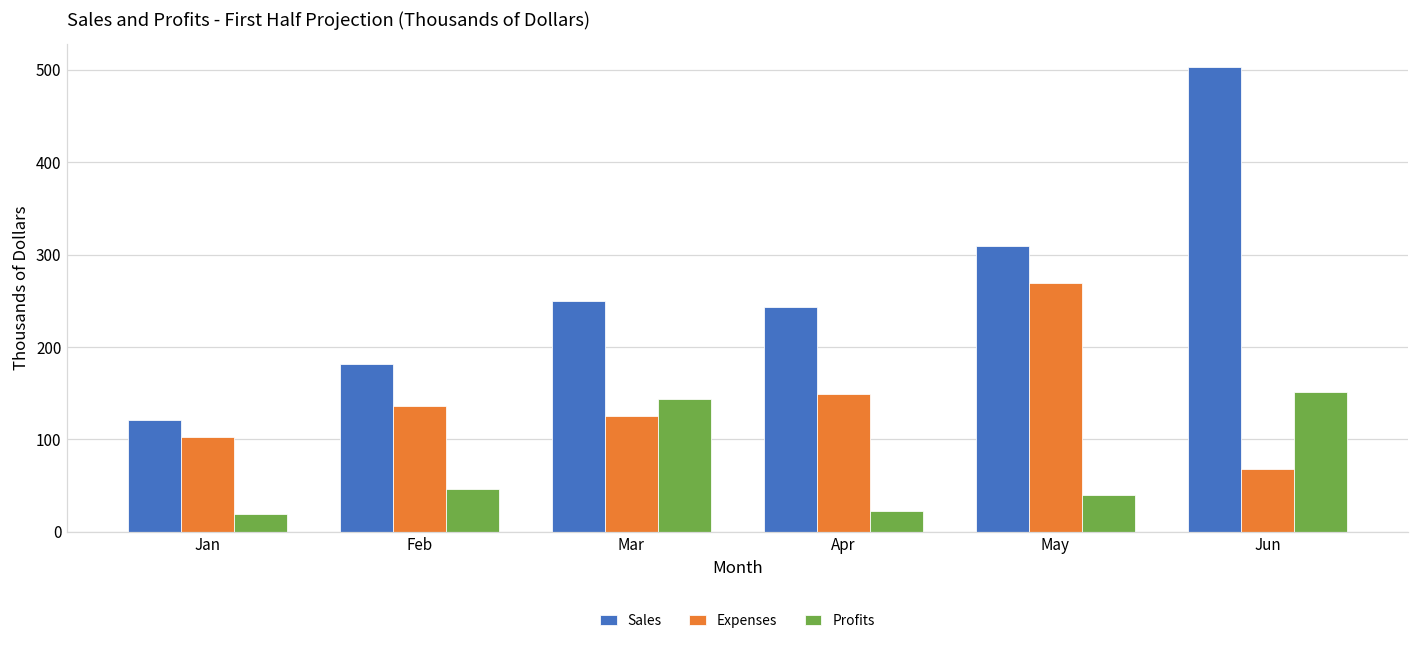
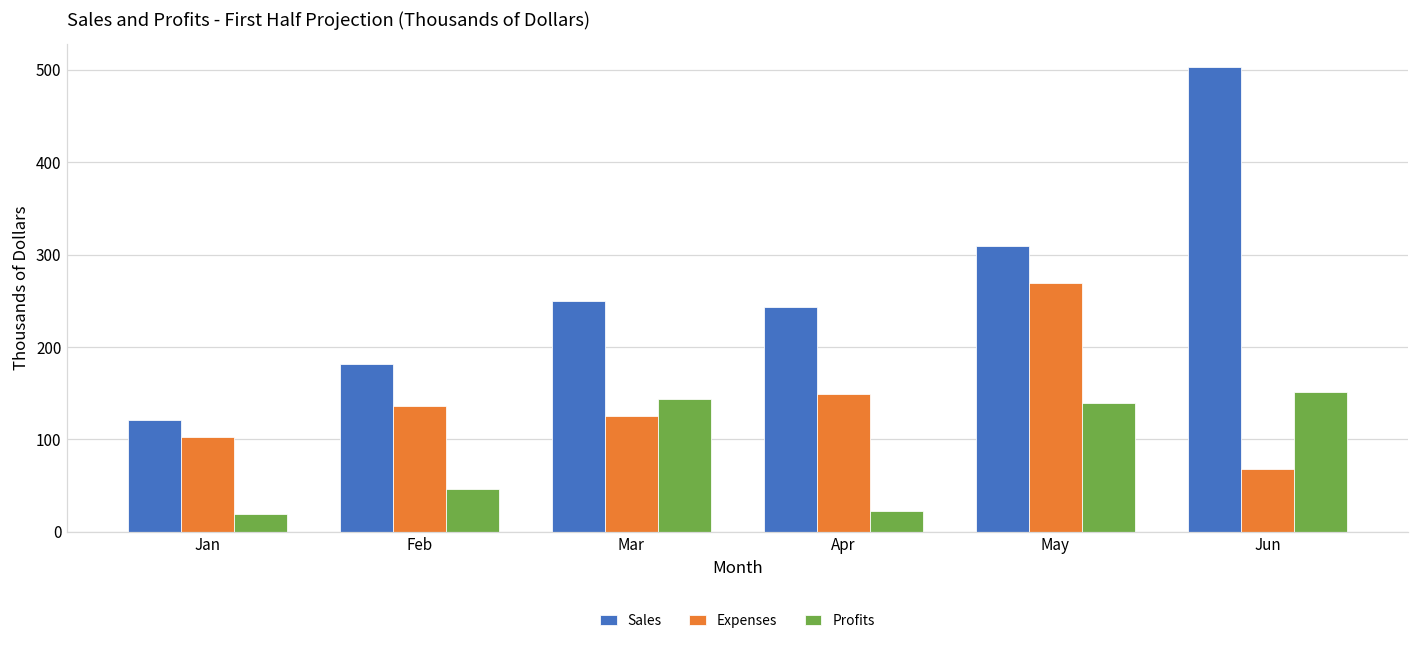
Profits, May: 40 -> 140
